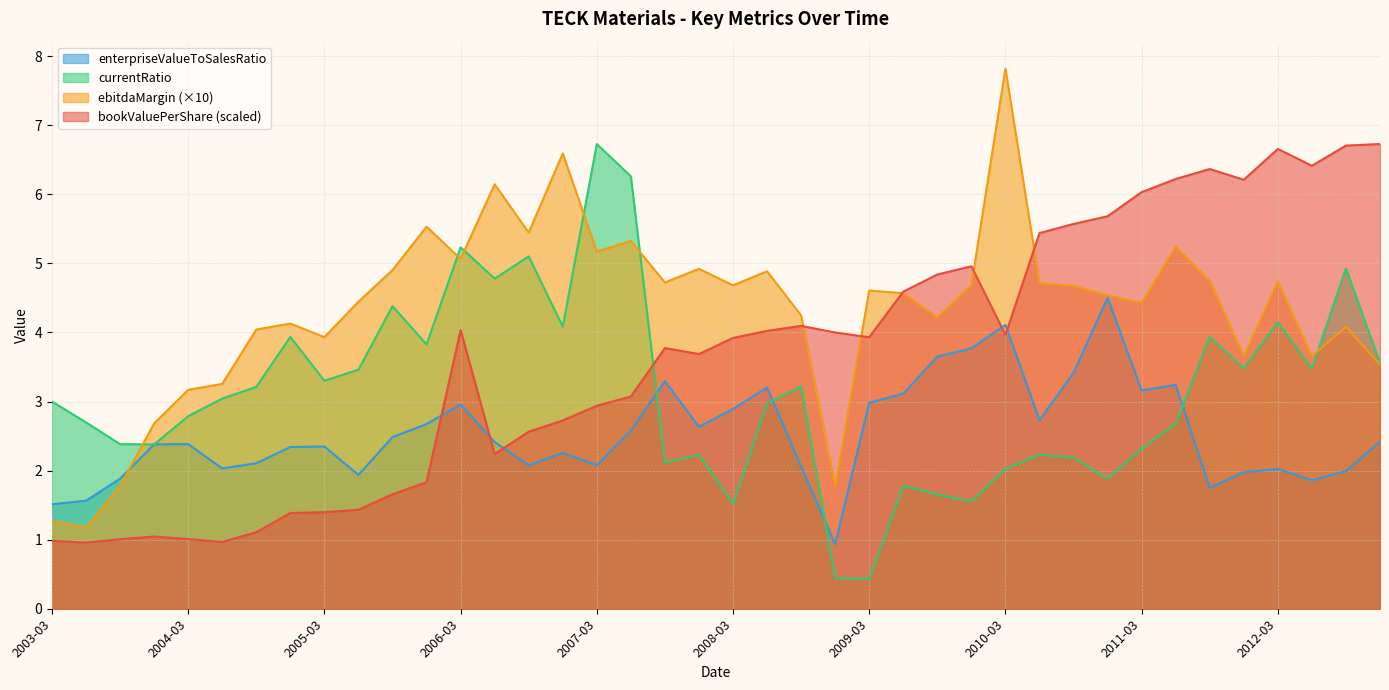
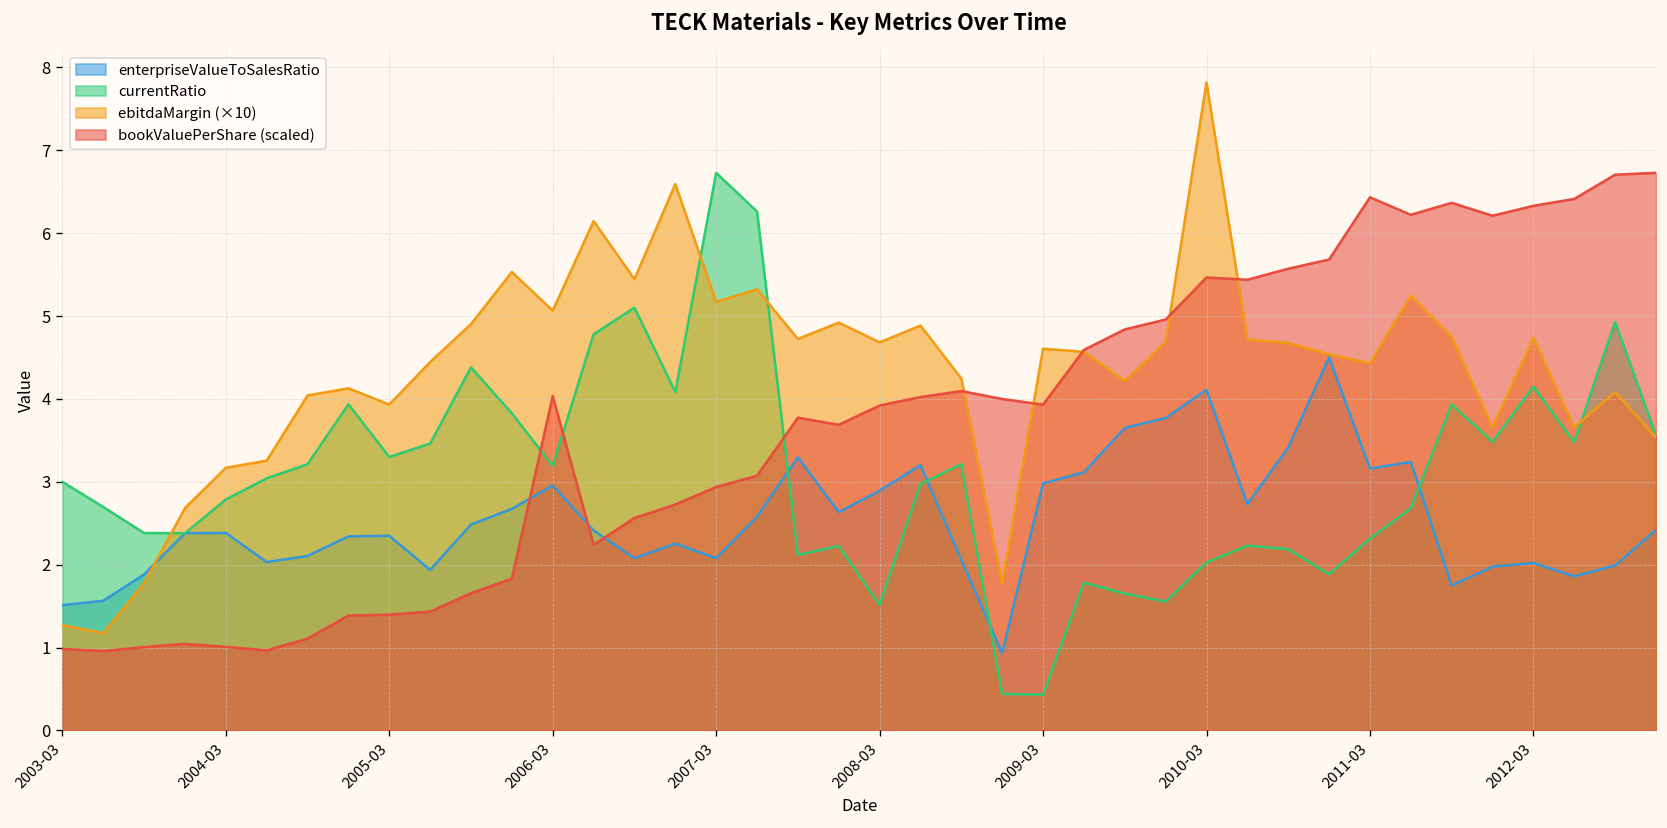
currentRatio, 2006-03: 5.2 -> 3.2
bookValuePerShare (scaled), 2010-03: 4.0 -> 5.5
bookValuePerShare (scaled), 2011-03: 6.0 -> 6.4
bookValuePerShare (scaled), 2012-03: 6.7 -> 6.3
